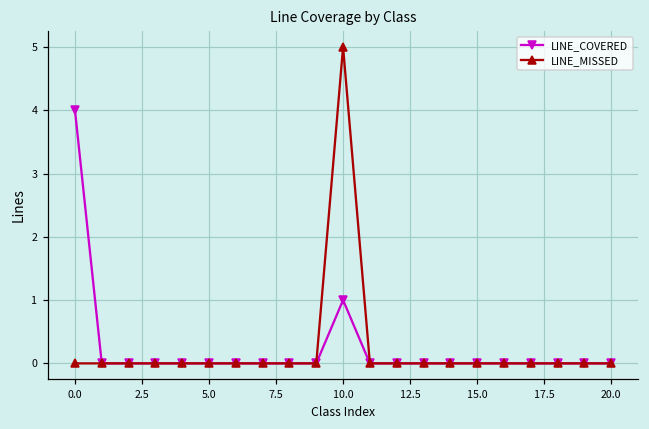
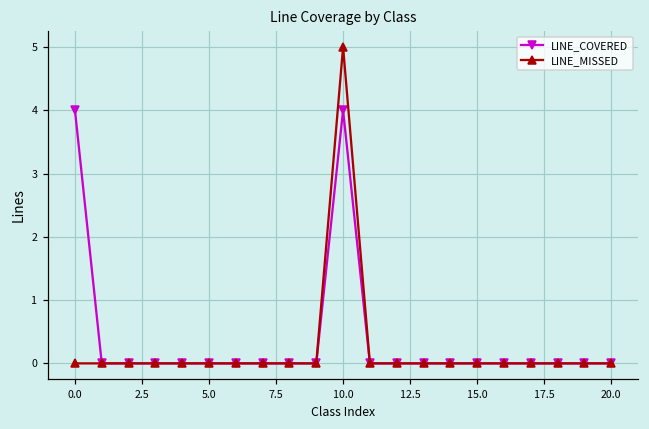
LINE_COVERED, 10.0: 1 -> 4
